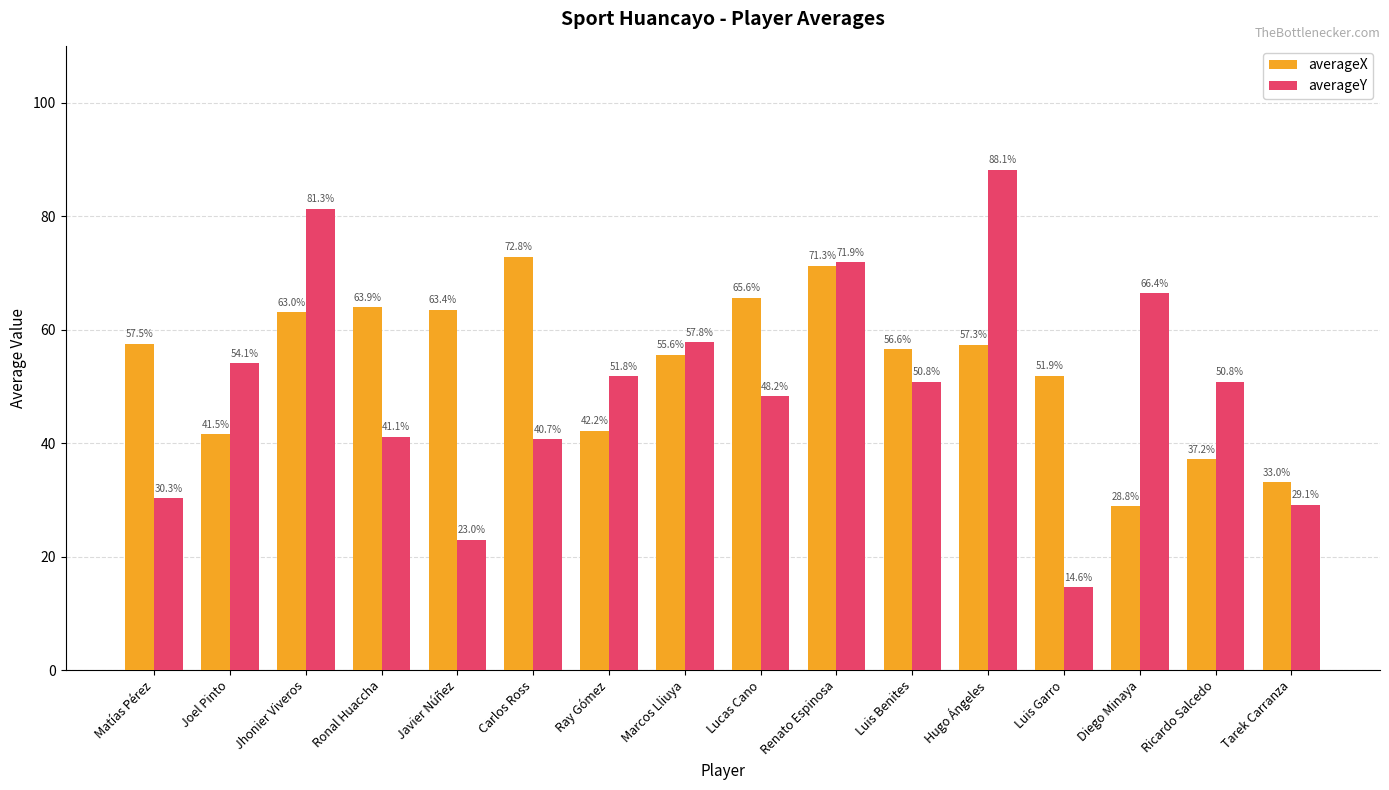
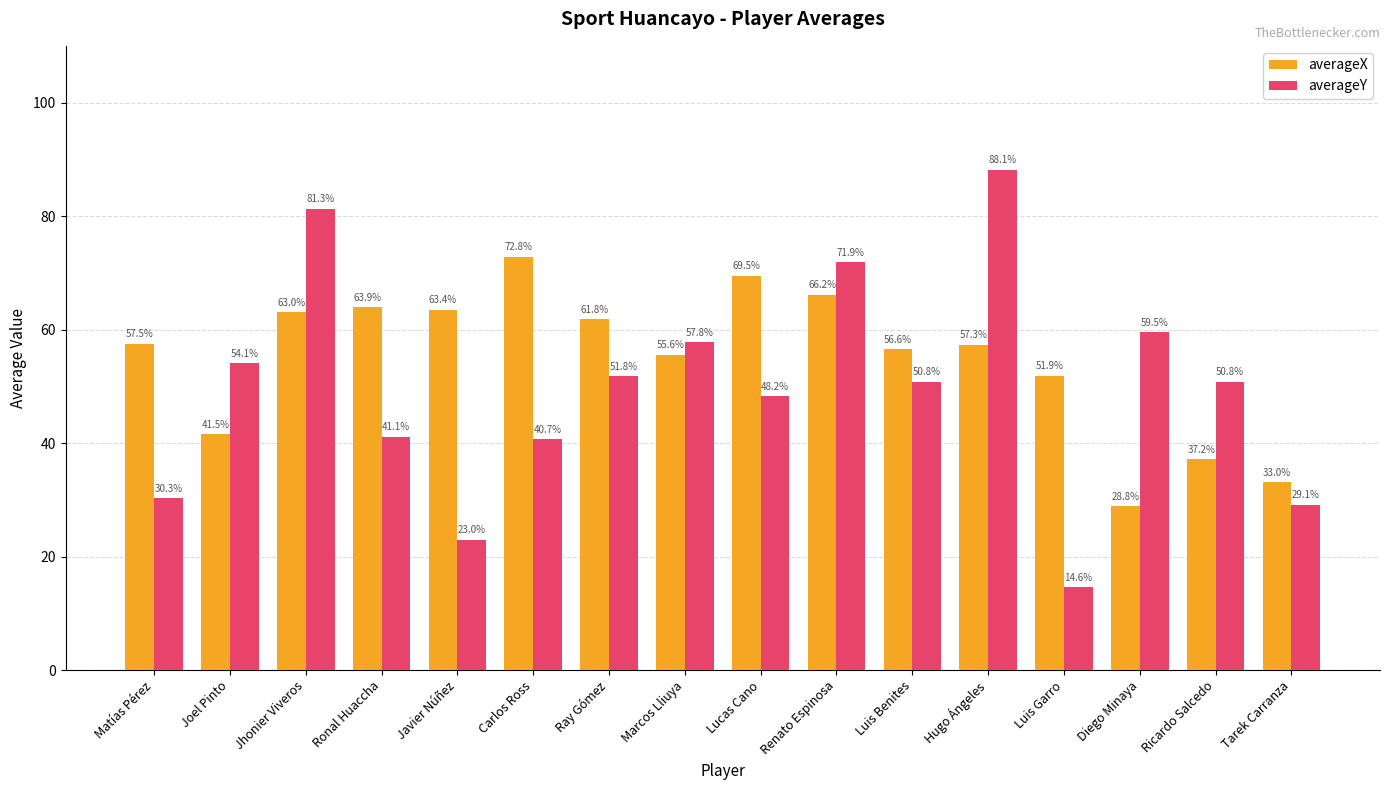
averageX, Ray Gómez: 42.2% -> 61.8%
averageX, Lucas Cano: 65.6% -> 69.5%
averageX, Renato Espinosa: 71.3% -> 66.2%
averageY, Diego Minaya: 66.4% -> 59.5%
